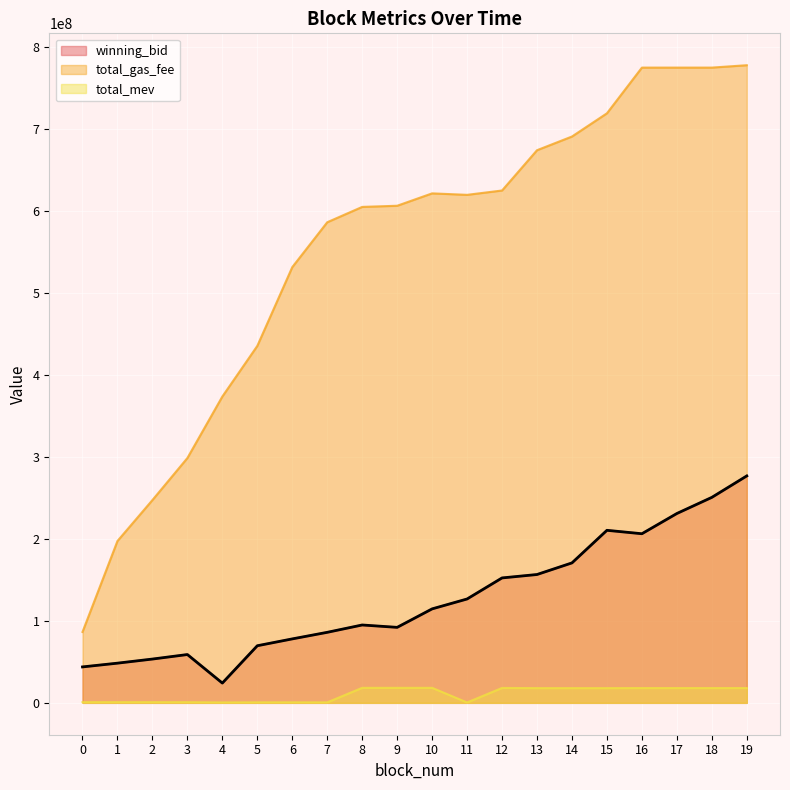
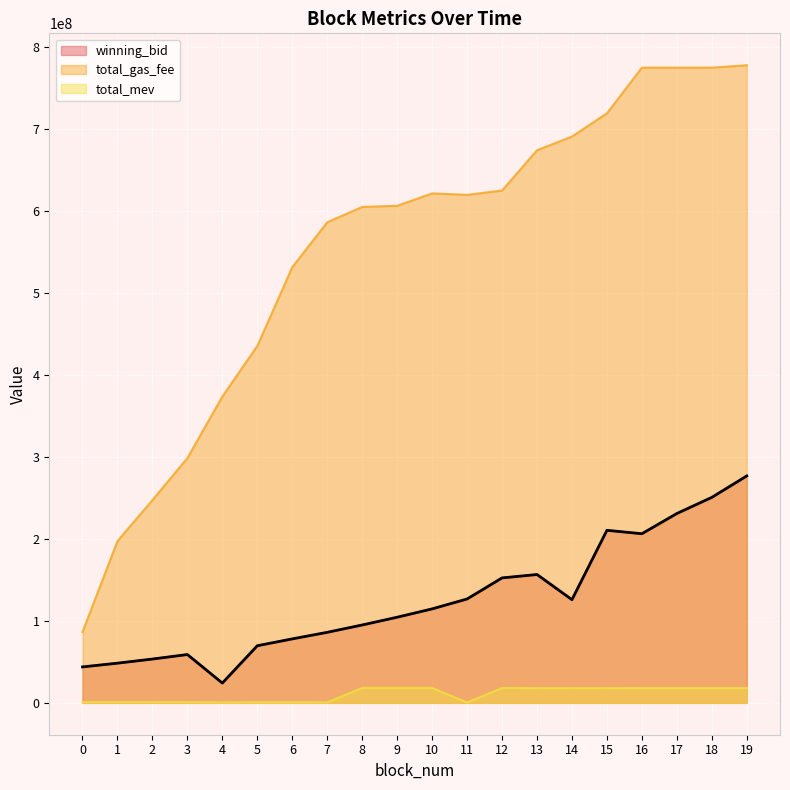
winning_bid, 9: 90000000 -> 100000000
winning_bid, 14: 170000000 -> 130000000
